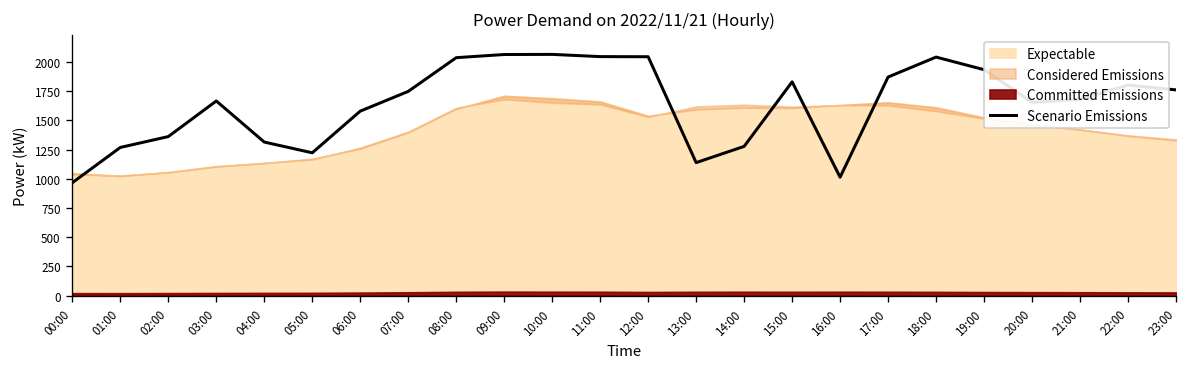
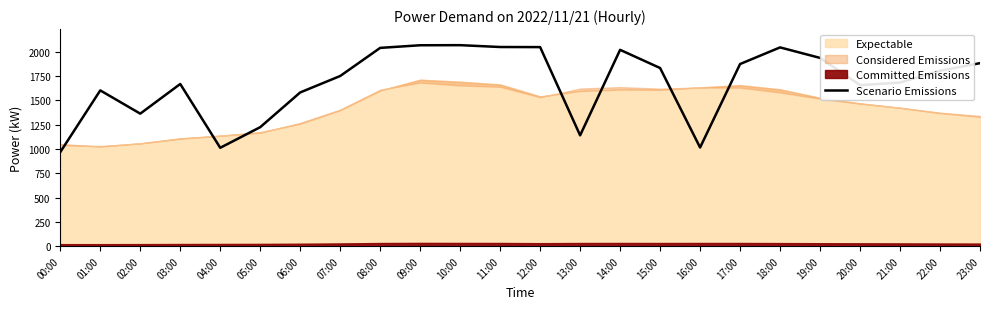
Scenario Emissions, 01:00: 1300 -> 1600
Scenario Emissions, 04:00: 1300 -> 1000
Scenario Emissions, 14:00: 1300 -> 2000
Scenario Emissions, 23:00: 1800 -> 1900
